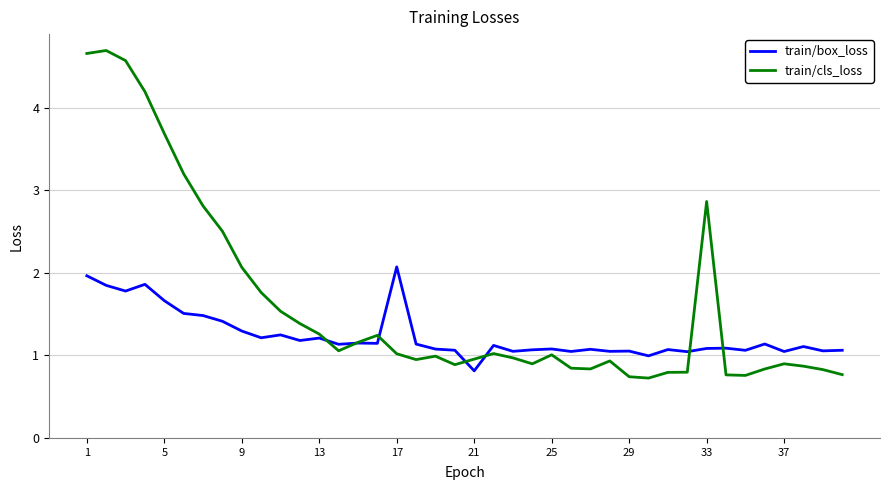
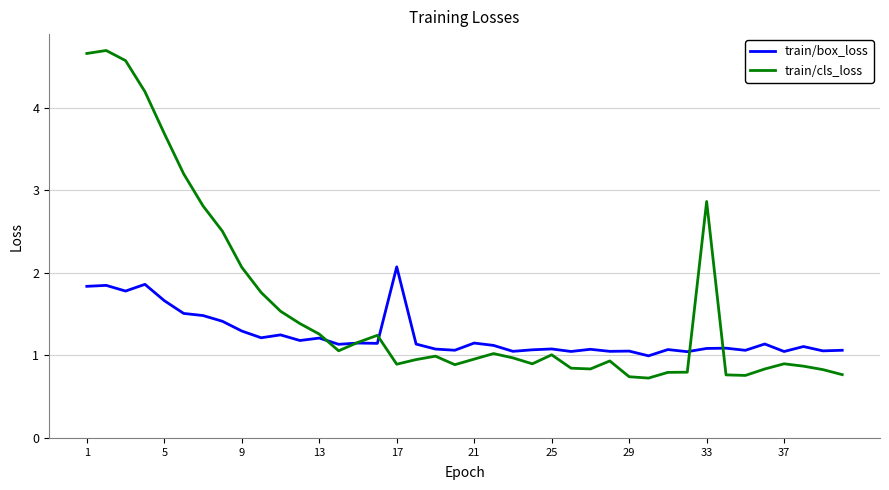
train/box_loss, 1: 2.0 -> 1.8
train/cls_loss, 17: 1.0 -> 0.9
train/box_loss, 21: 0.8 -> 1.1
